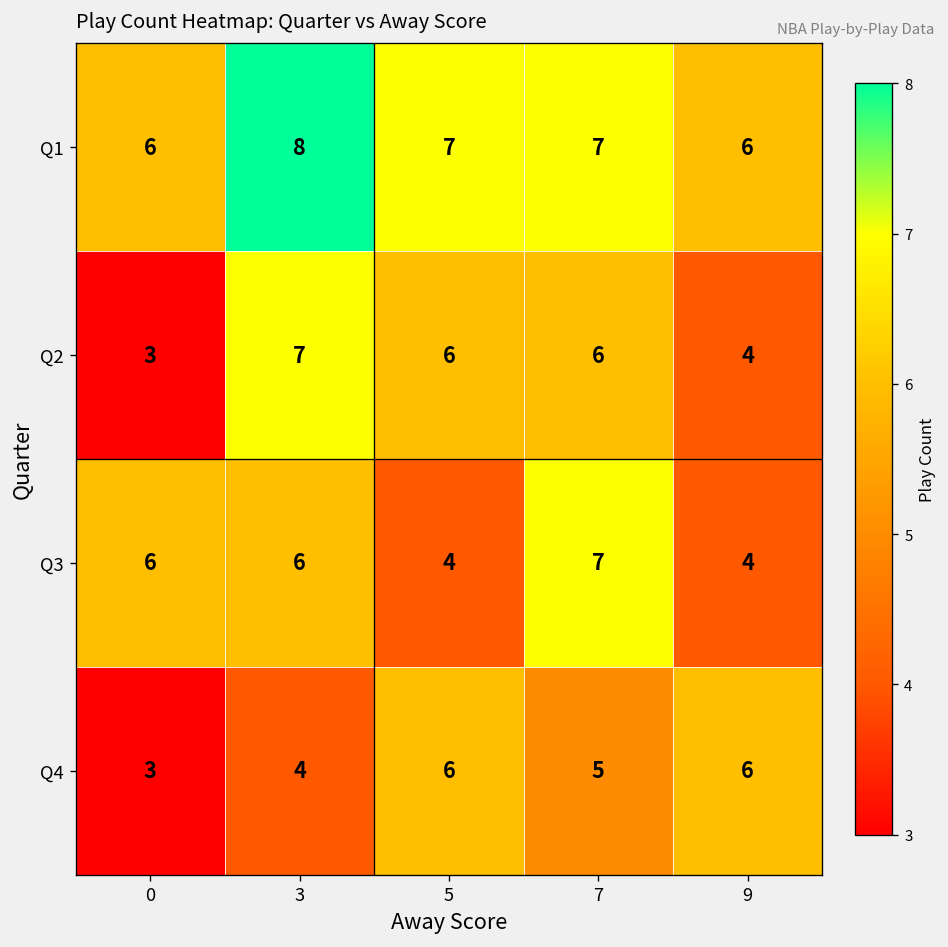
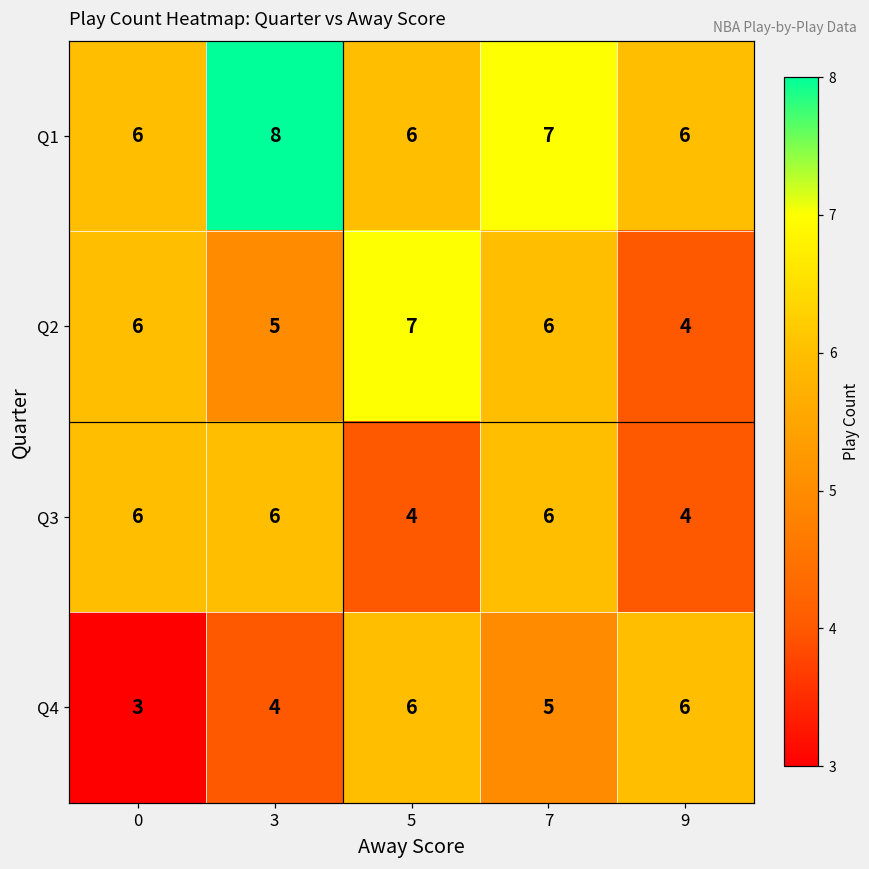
Q1, 5: 7 -> 6
Q2, 0: 3 -> 6
Q2, 3: 7 -> 5
Q2, 5: 6 -> 7
Q3, 7: 7 -> 6
